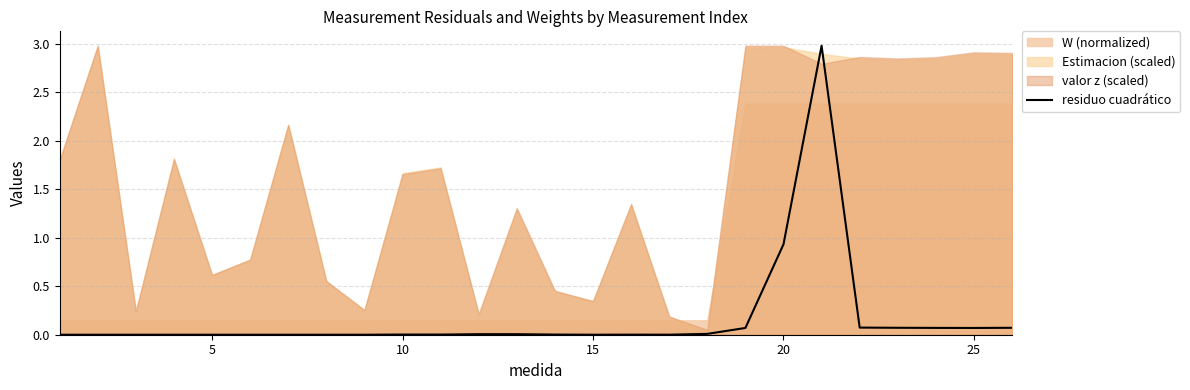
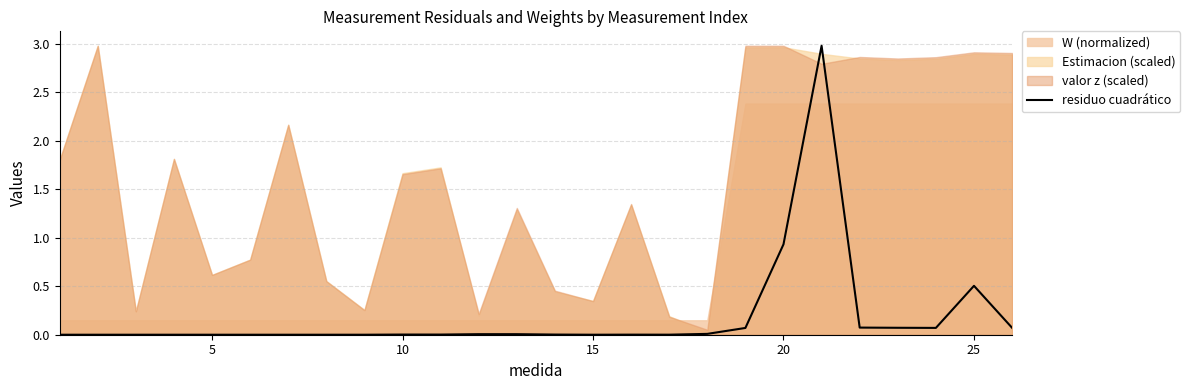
residuo cuadrático, 25: 0.1 -> 0.5
